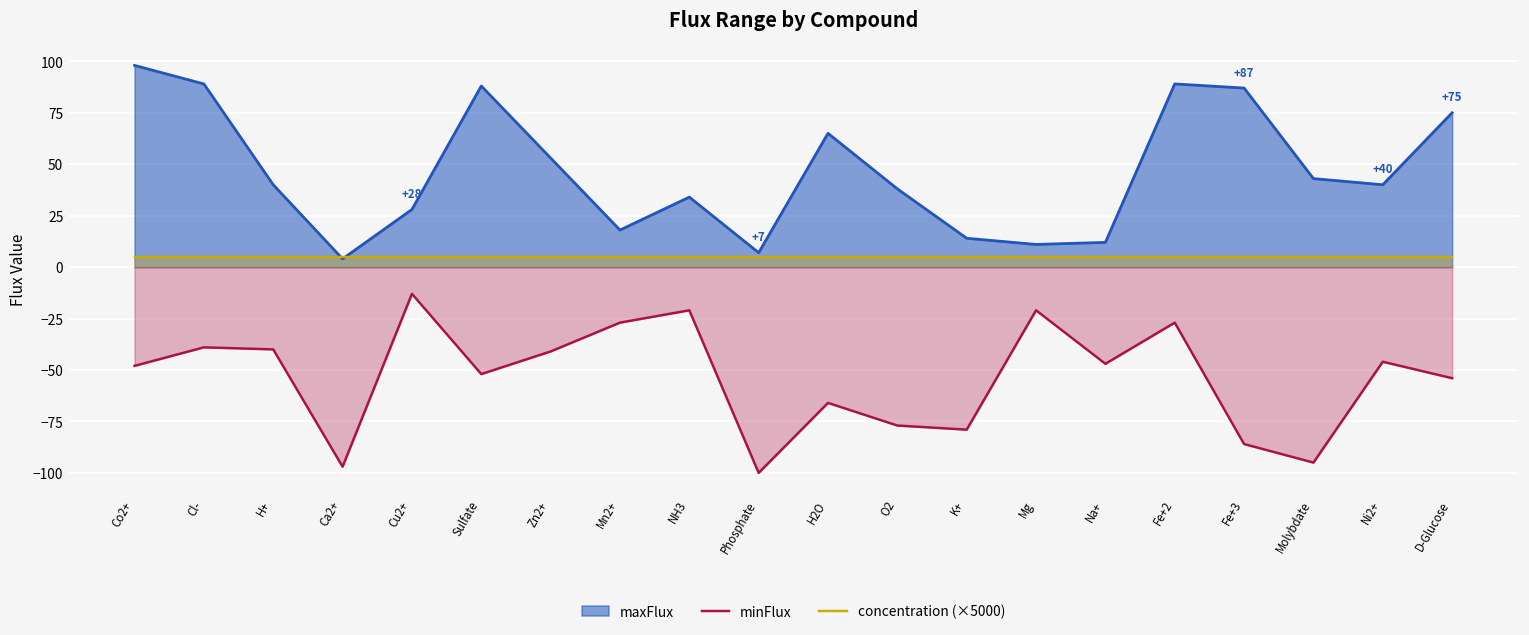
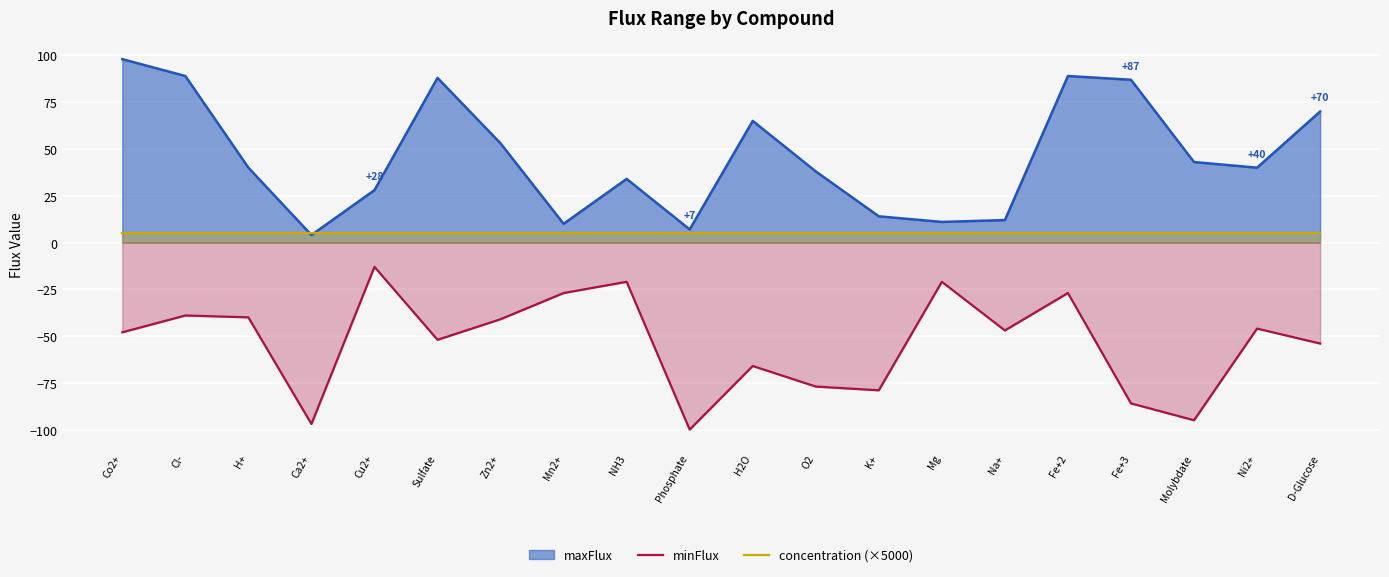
maxFlux, Mn2+: 18 -> 10
maxFlux, D-Glucose: +75 -> +70
